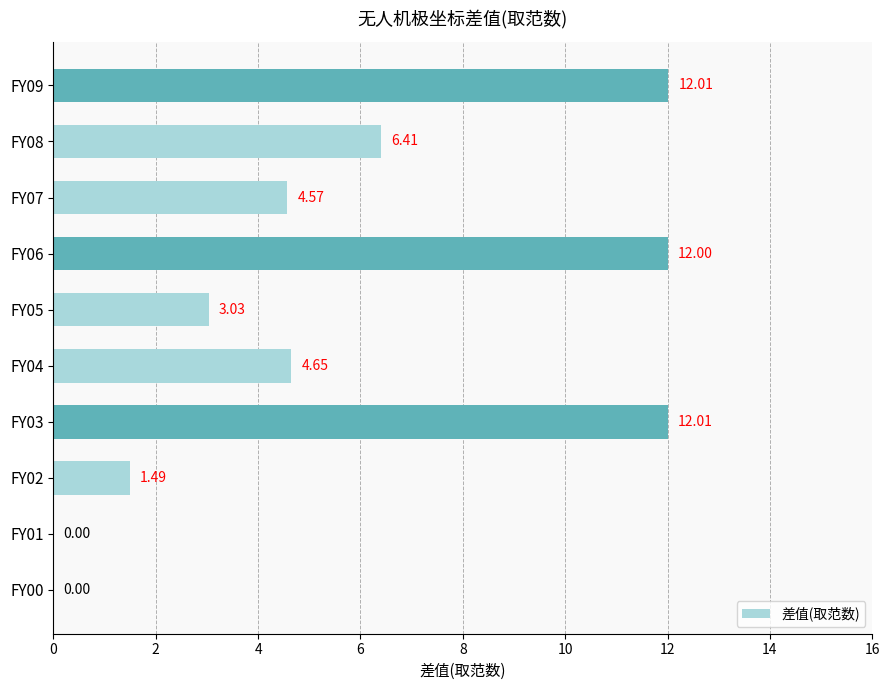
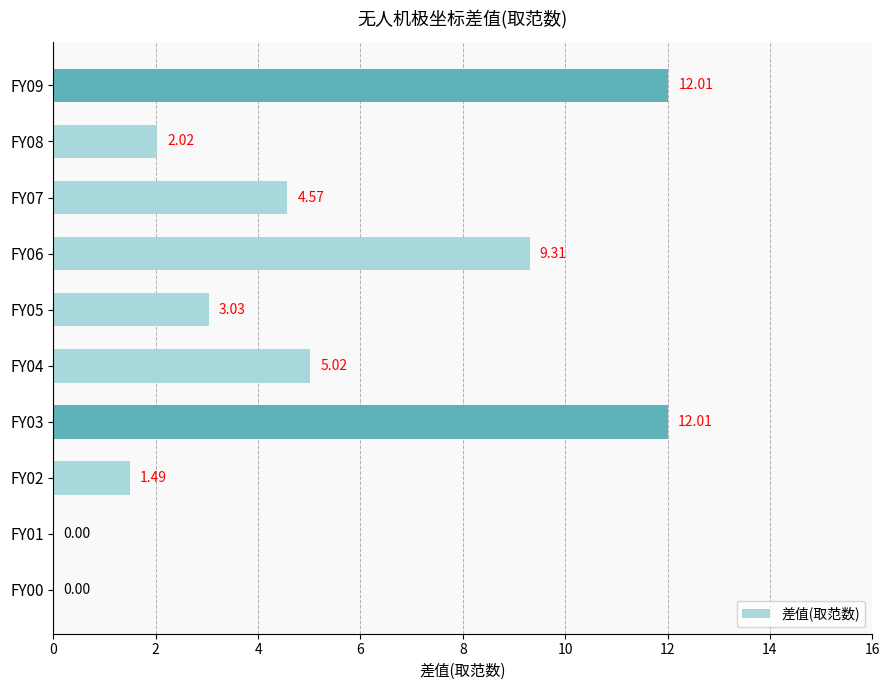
FY08: 6.41 -> 2.02
FY06: 12.00 -> 9.31
FY04: 4.65 -> 5.02
